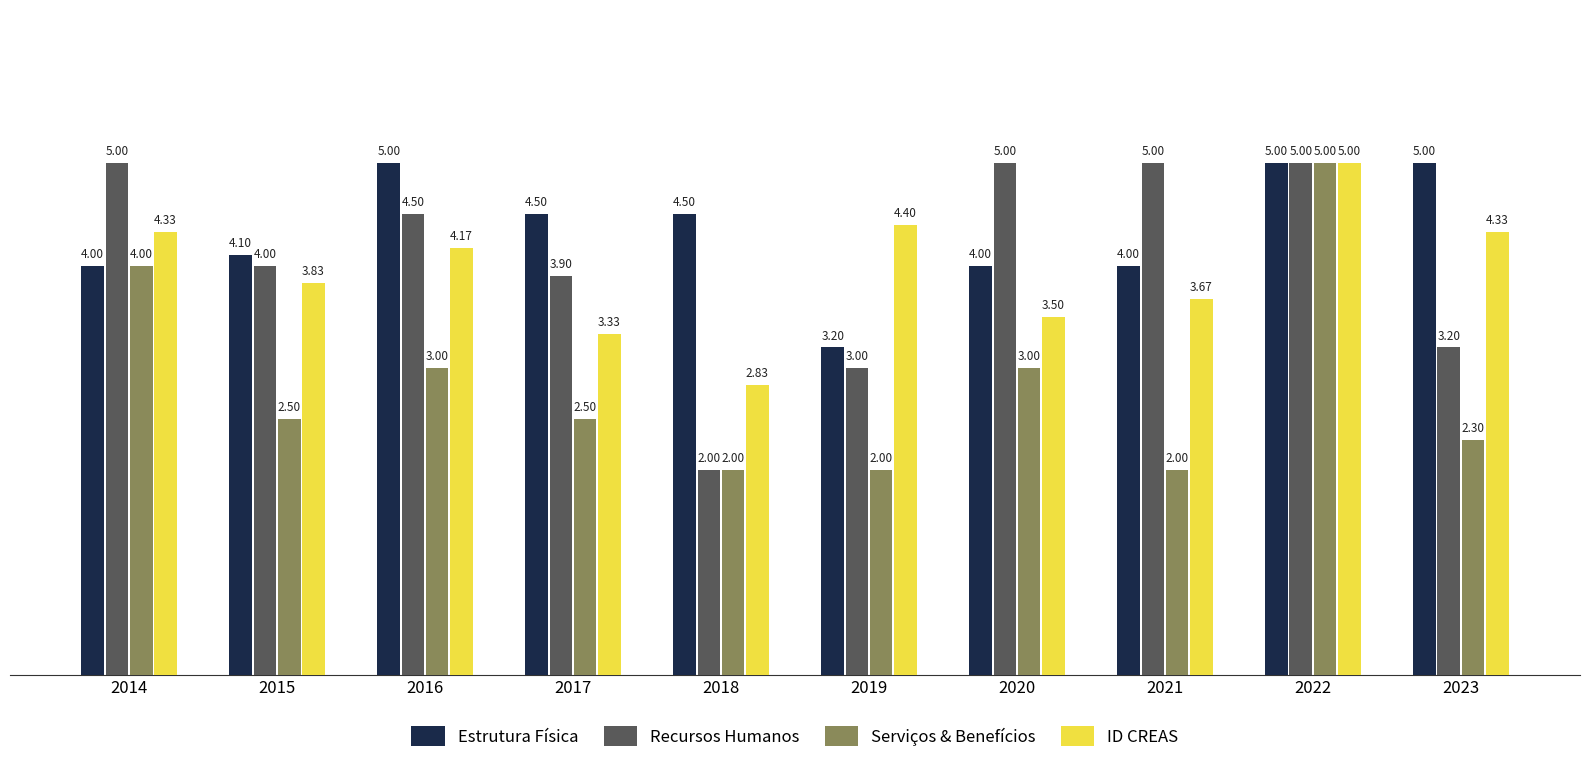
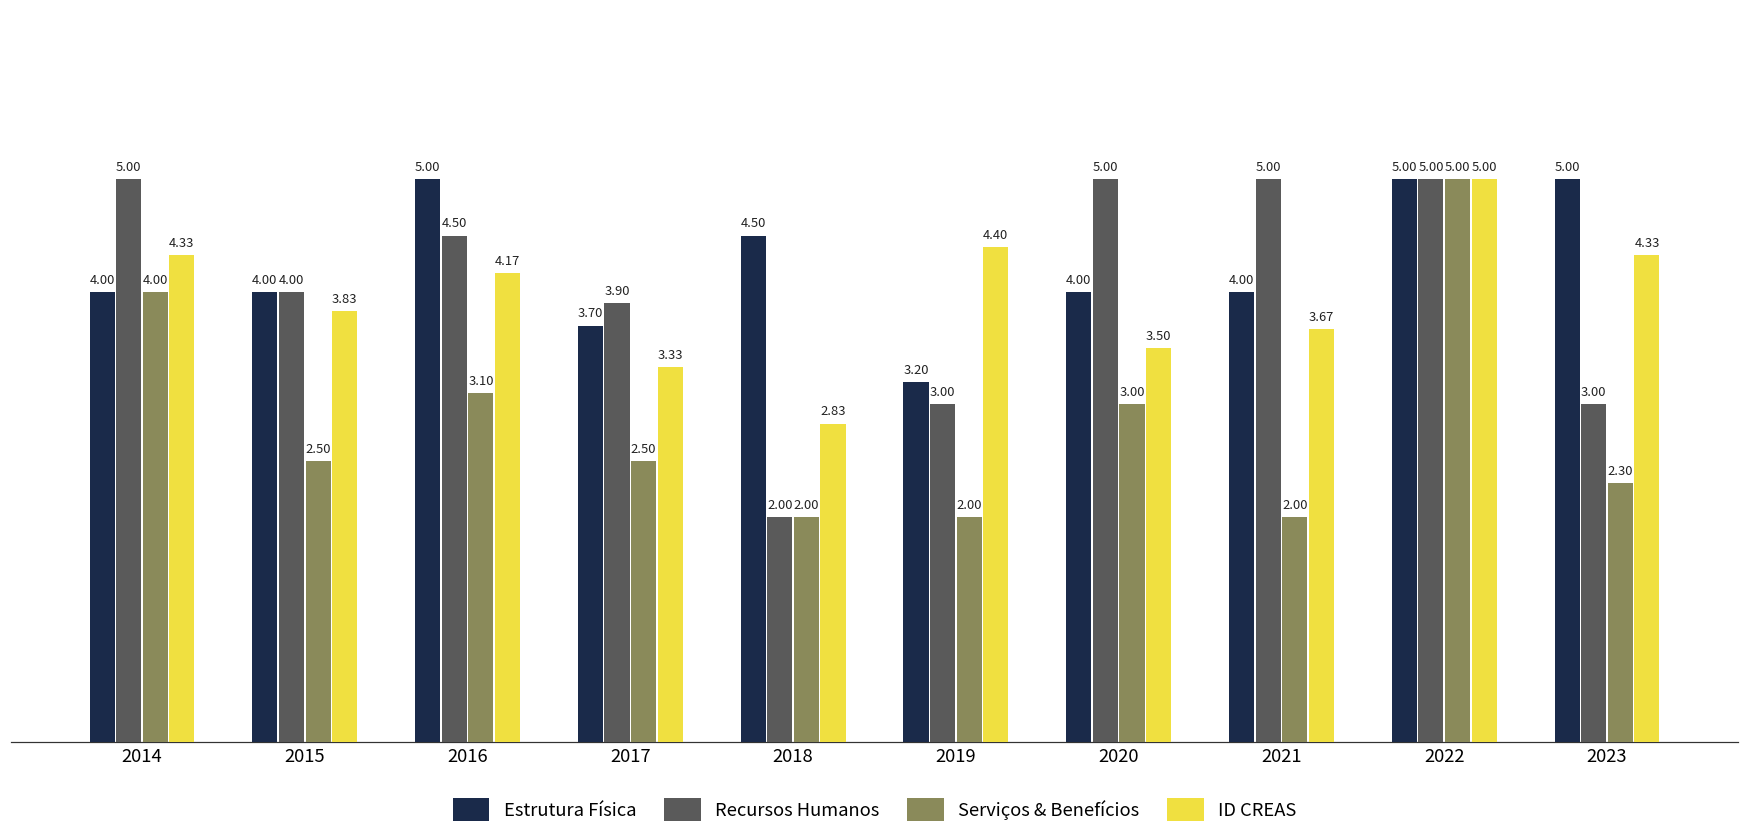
Estrutura Física, 2015: 4.10 -> 4.00
Serviços & Benefícios, 2016: 3.00 -> 3.10
Estrutura Física, 2017: 4.50 -> 3.70
Recursos Humanos, 2023: 3.20 -> 3.00
